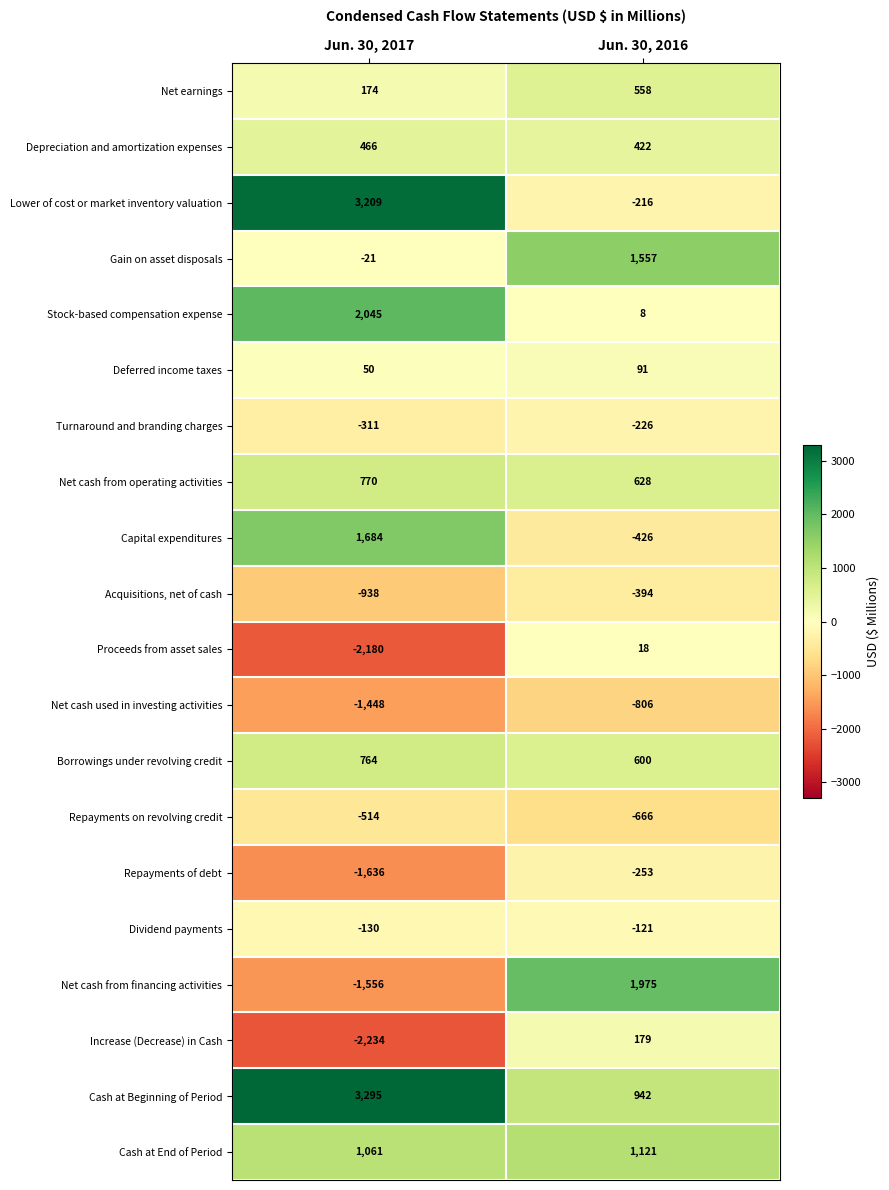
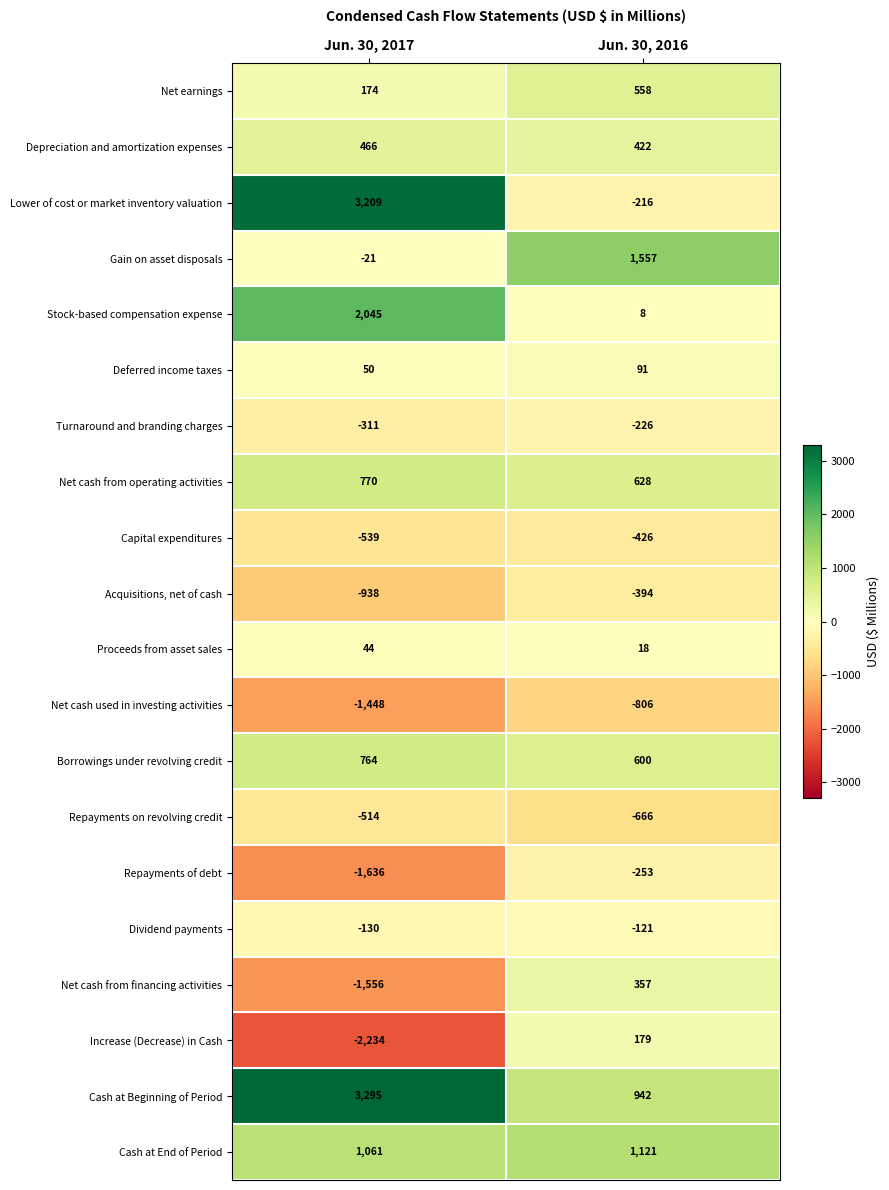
Capital expenditures, Jun. 30, 2017: 1,684 -> -539
Proceeds from asset sales, Jun. 30, 2017: -2,180 -> 44
Net cash from financing activities, Jun. 30, 2016: 1,975 -> 357
